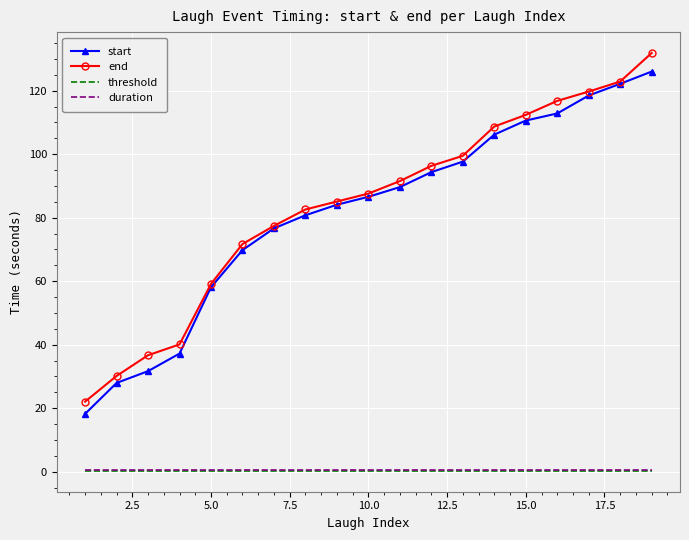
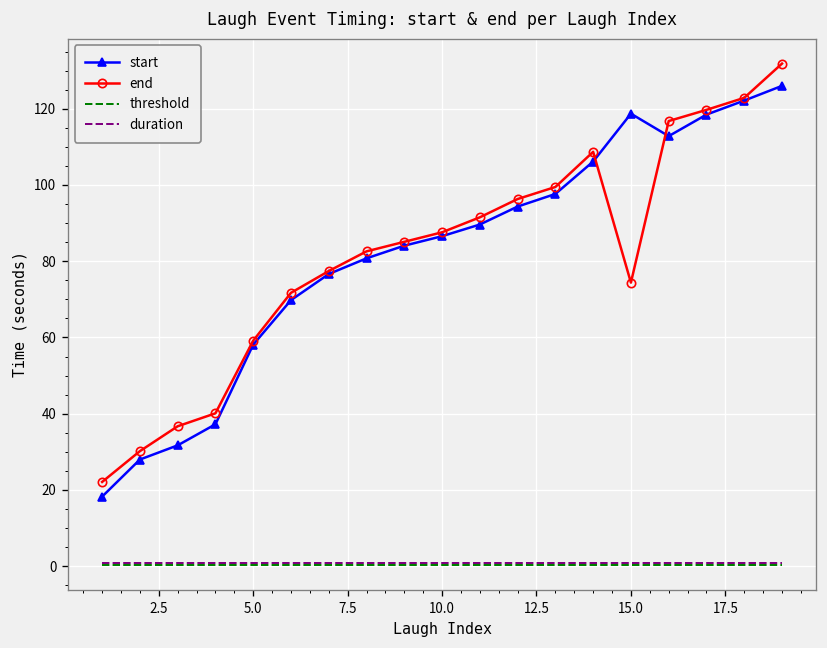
start, 15.0: 111 -> 119
end, 15.0: 112 -> 74
